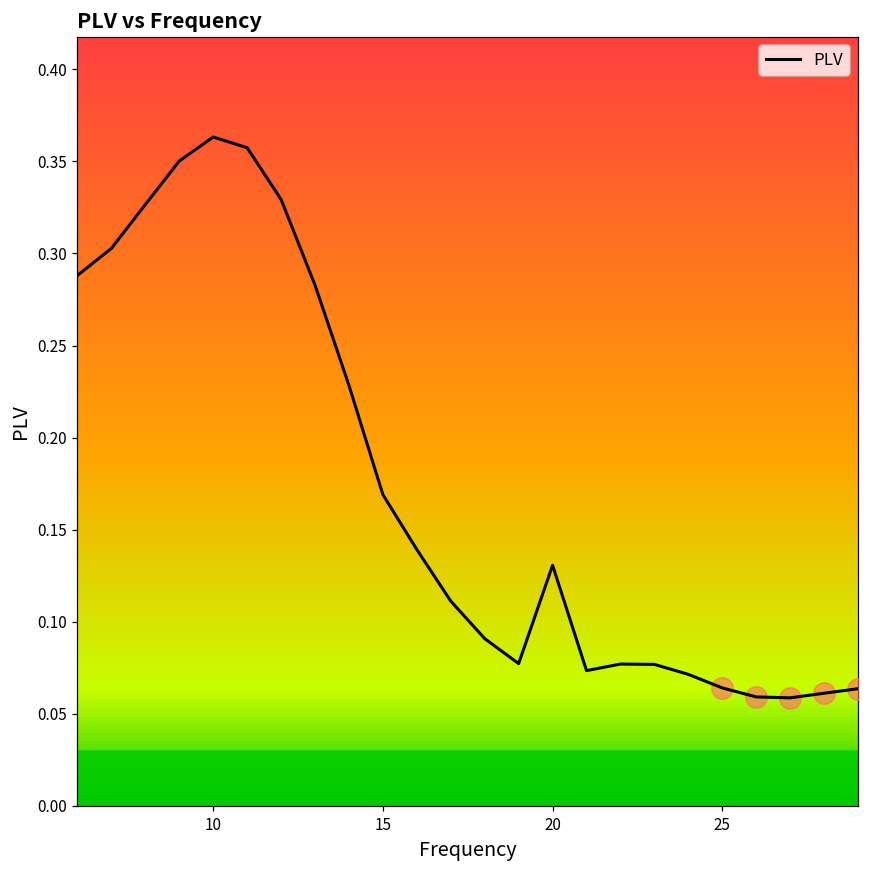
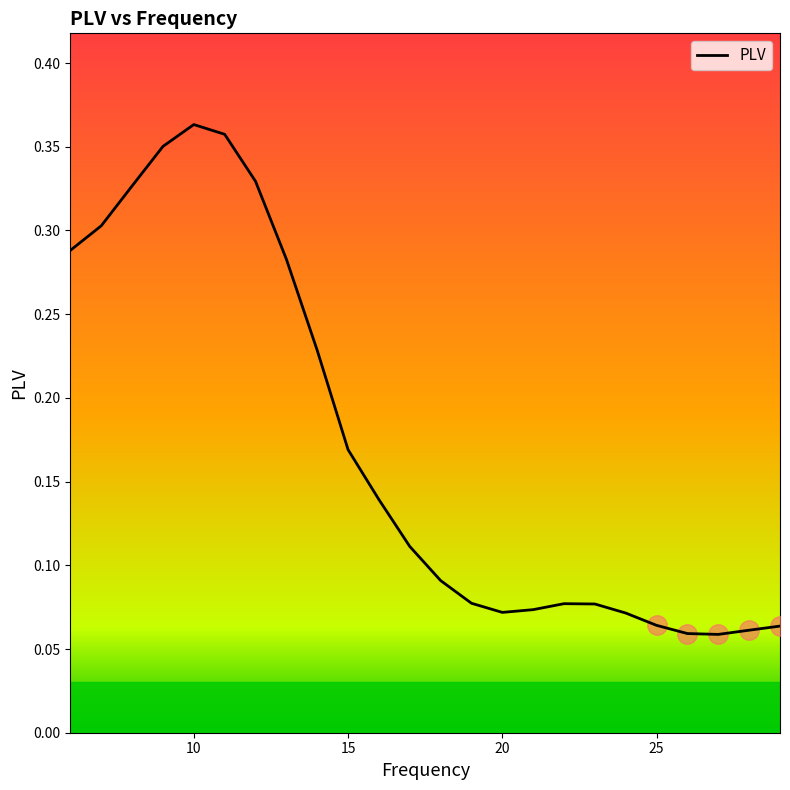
PLV, 20: 0.131 -> 0.072
